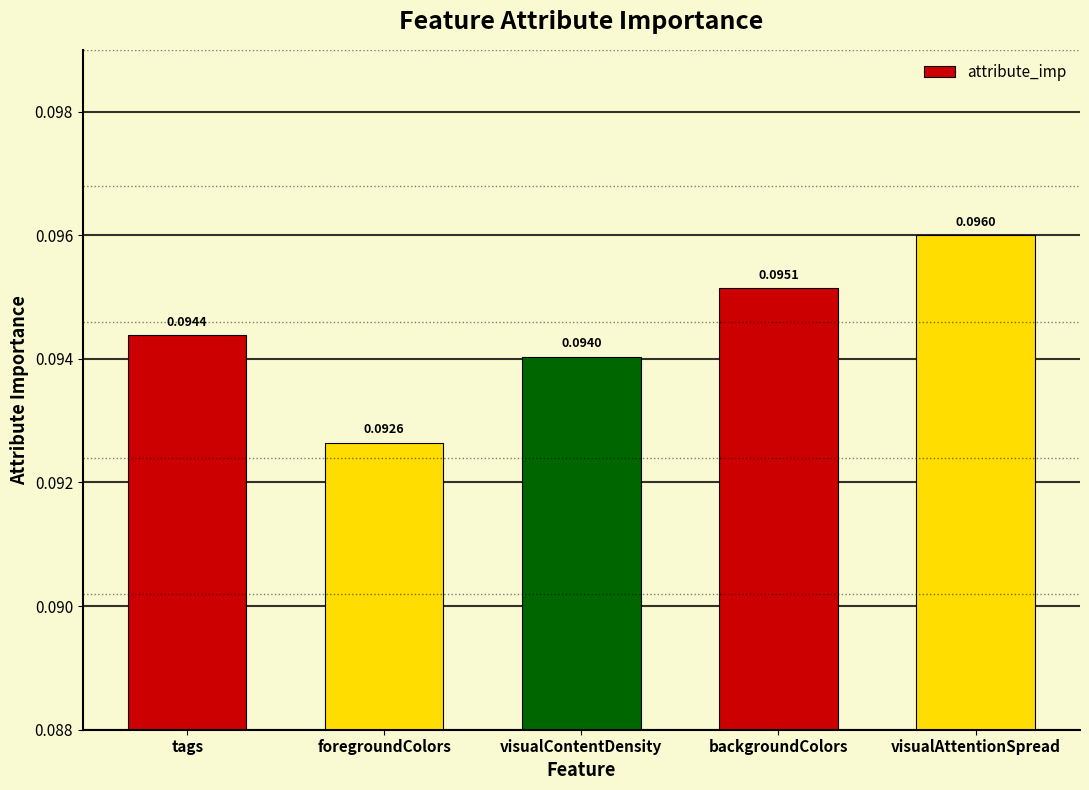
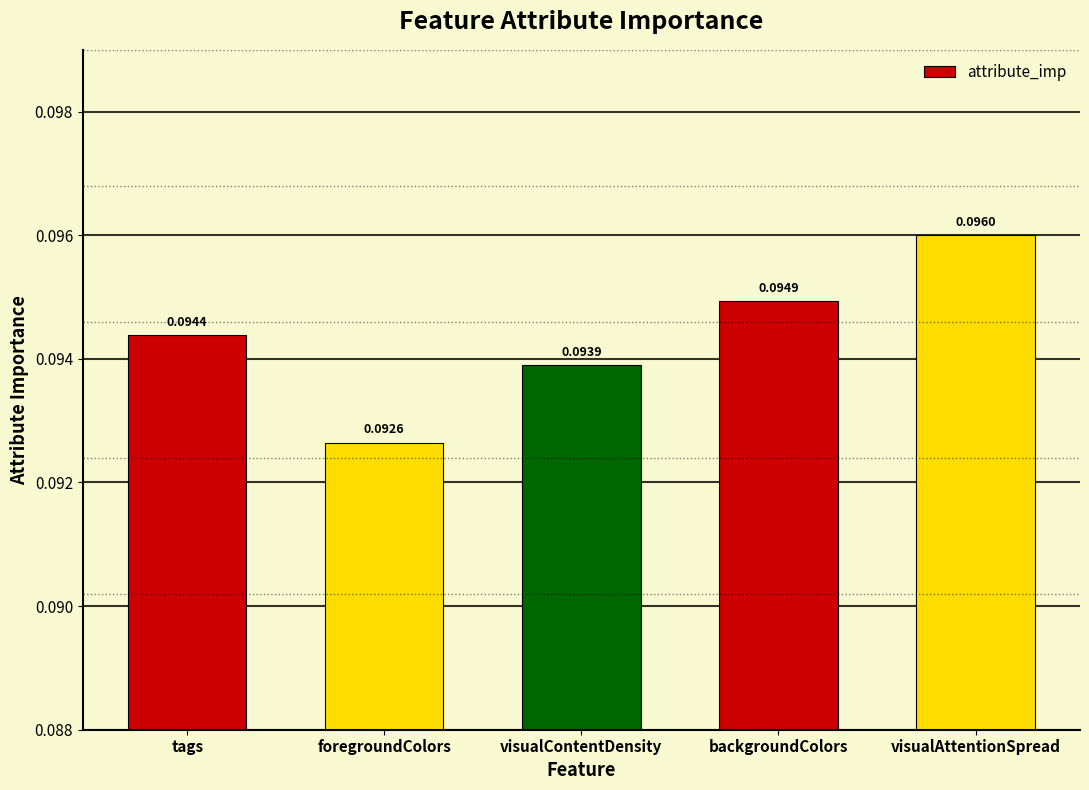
visualContentDensity: 0.0940 -> 0.0939
backgroundColors: 0.0951 -> 0.0949
